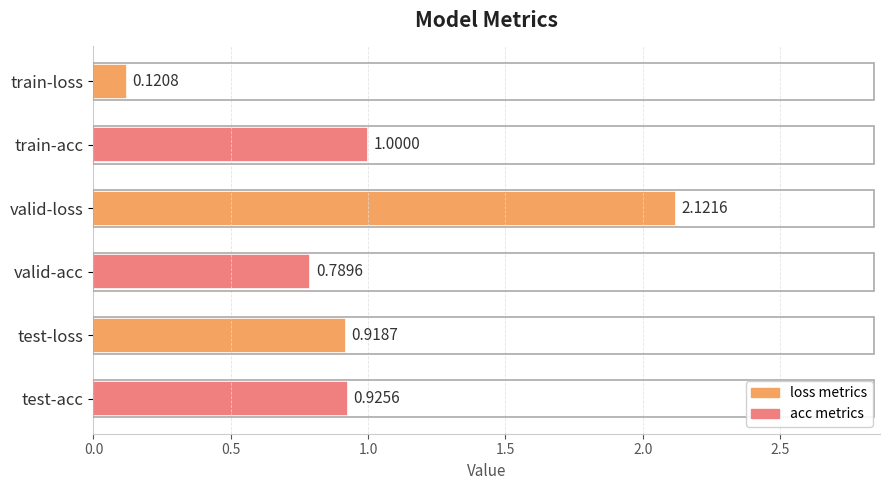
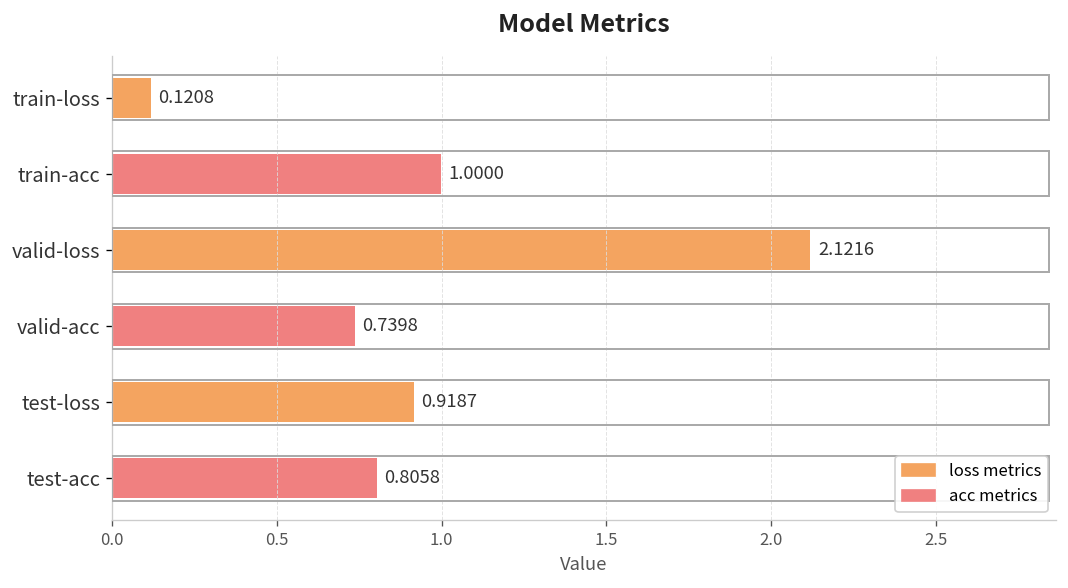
valid-acc: 0.7896 -> 0.7398
test-acc: 0.9256 -> 0.8058
